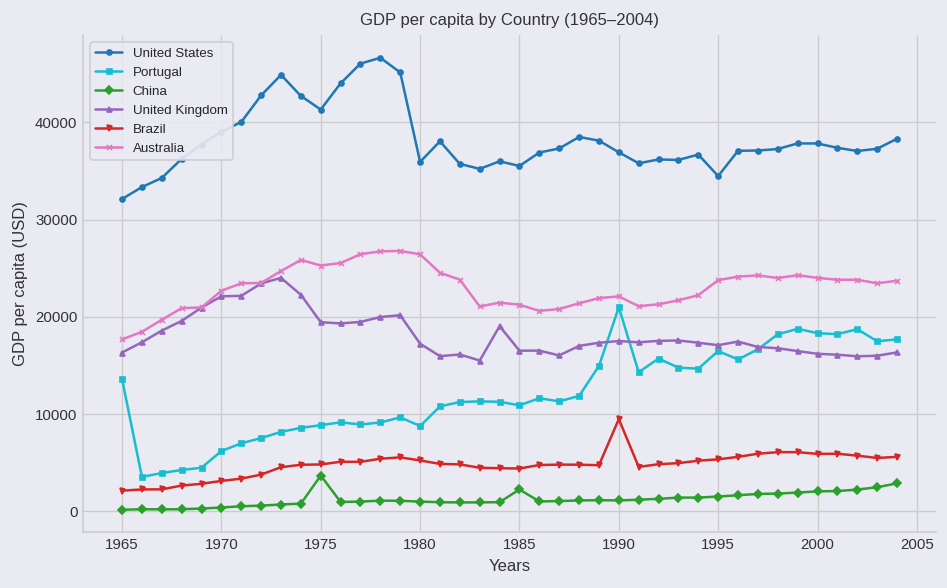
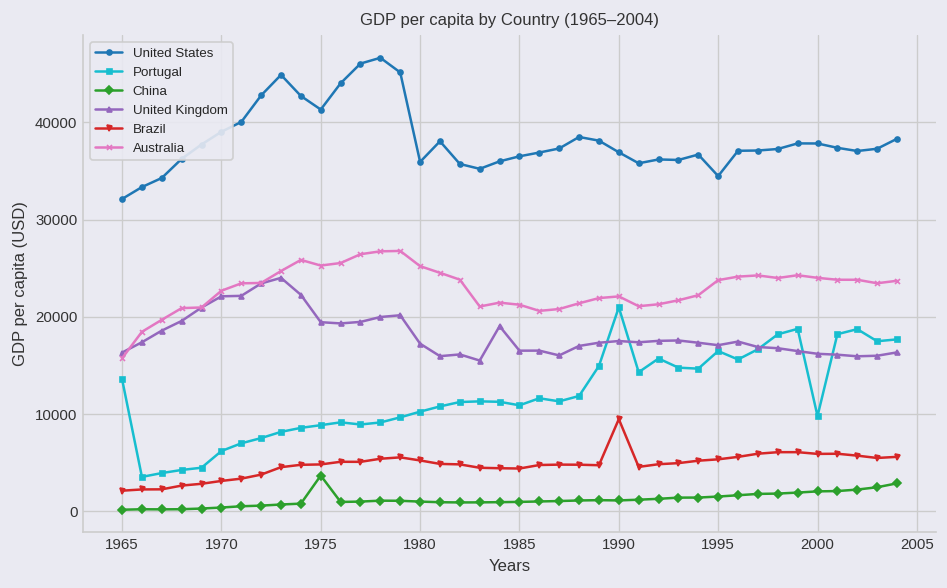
Australia, 1965: 18000 -> 16000
Portugal, 1980: 9000 -> 10000
Australia, 1980: 26000 -> 25000
United States, 1985: 36000 -> 37000
China, 1985: 2000 -> 1000
Portugal, 2000: 18000 -> 10000
